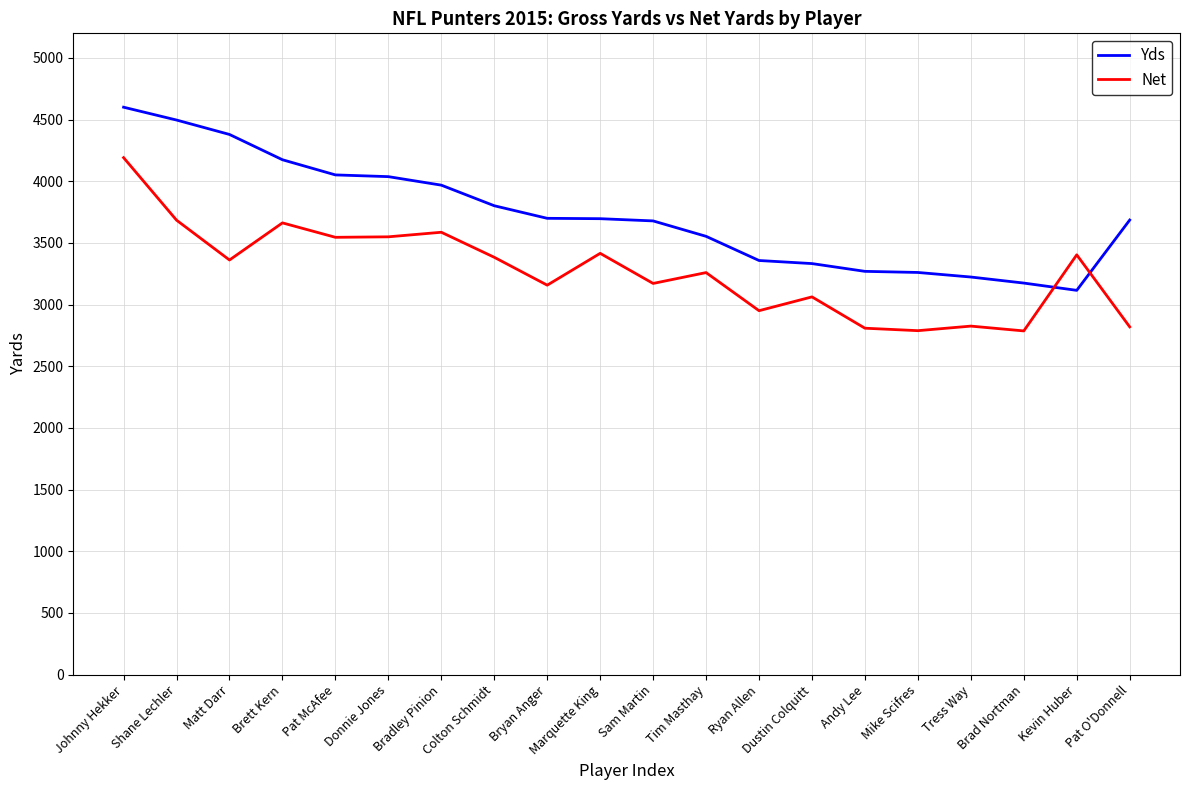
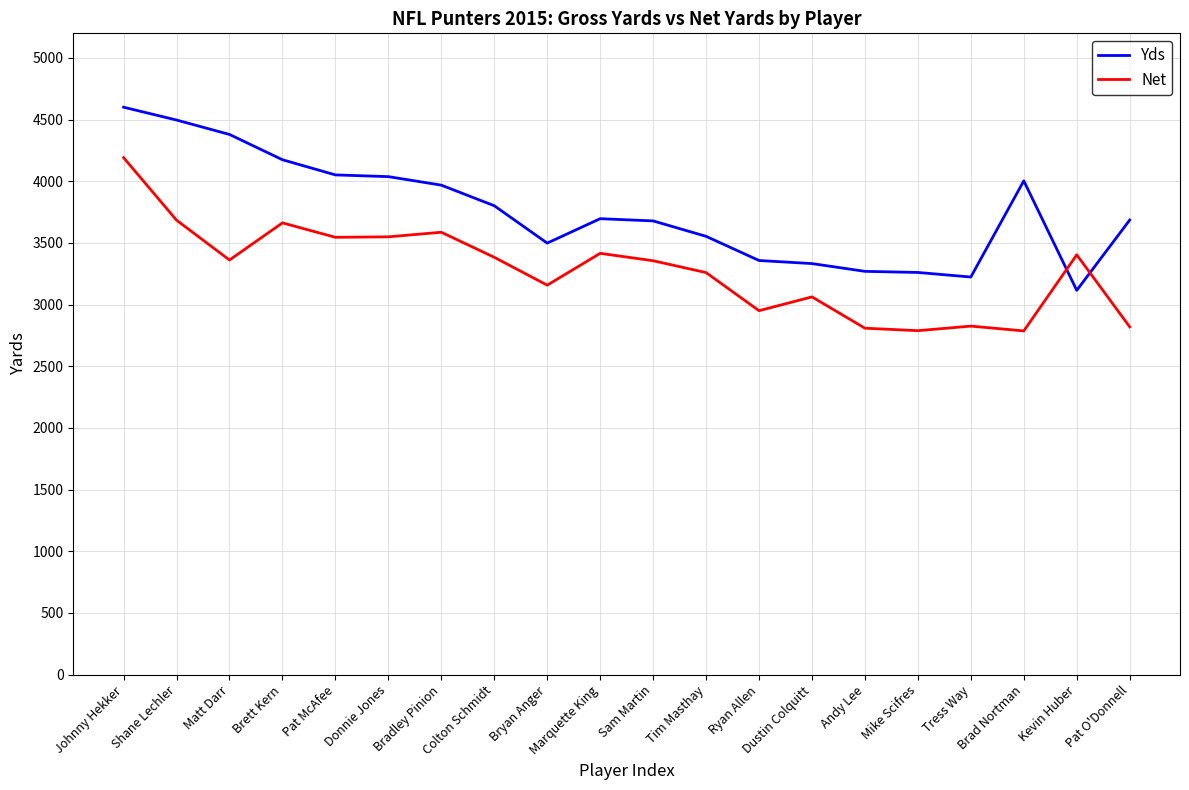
Yds, Bryan Anger: 3700 -> 3500
Net, Sam Martin: 3170 -> 3360
Yds, Brad Nortman: 3180 -> 4000
